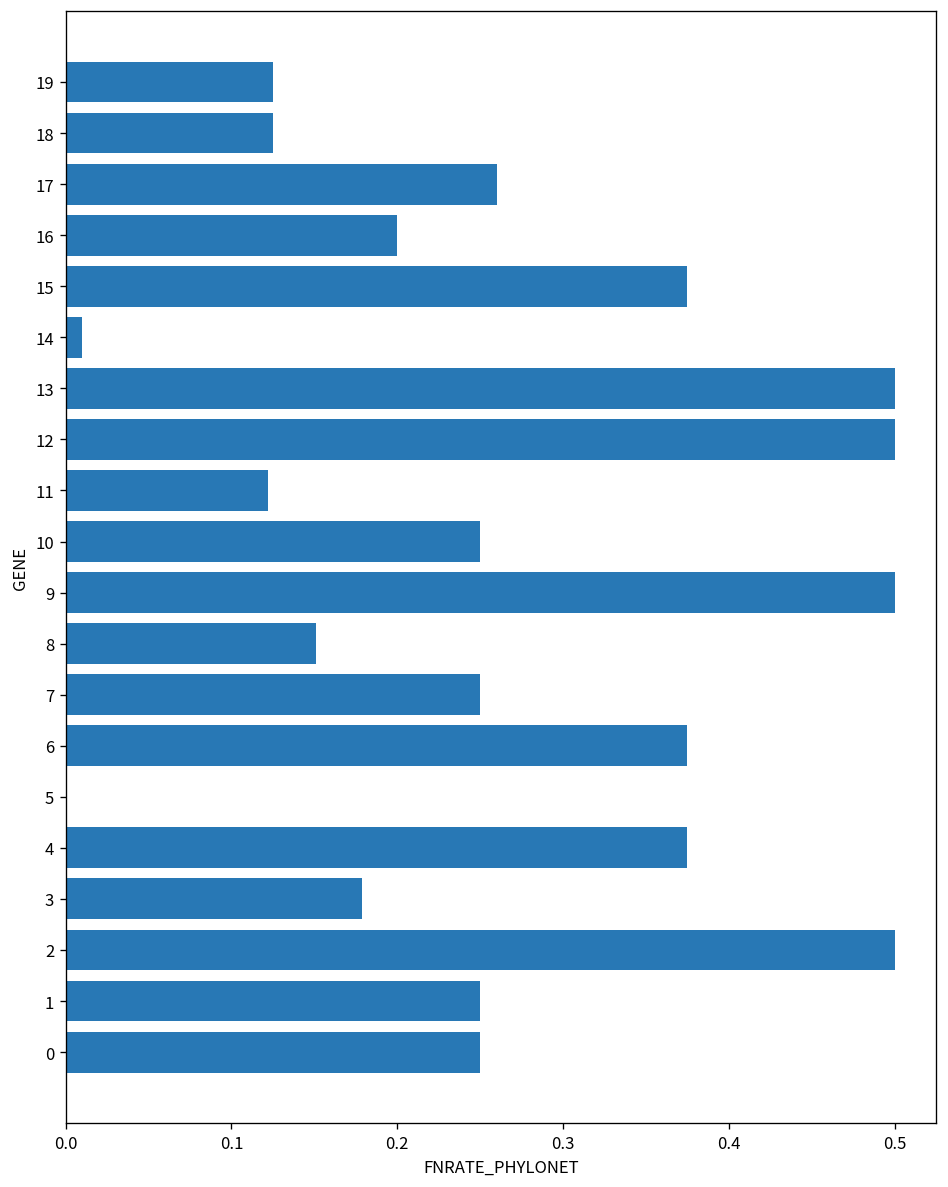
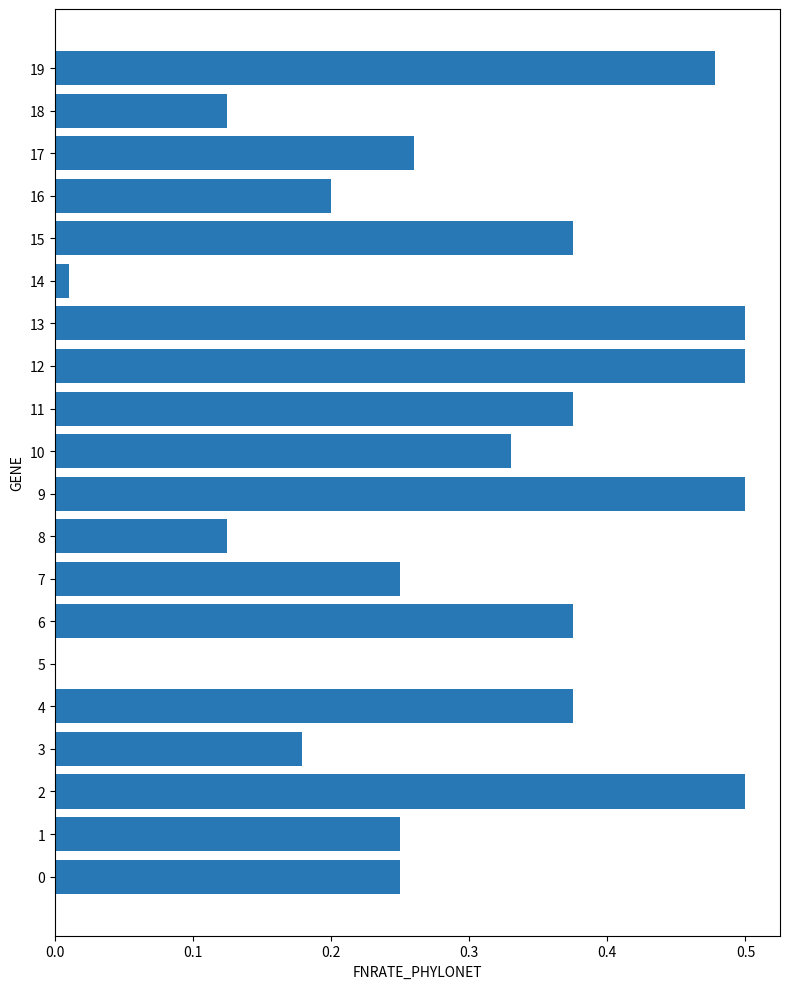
19: 0.125 -> 0.478
11: 0.122 -> 0.375
10: 0.25 -> 0.33
8: 0.151 -> 0.125
